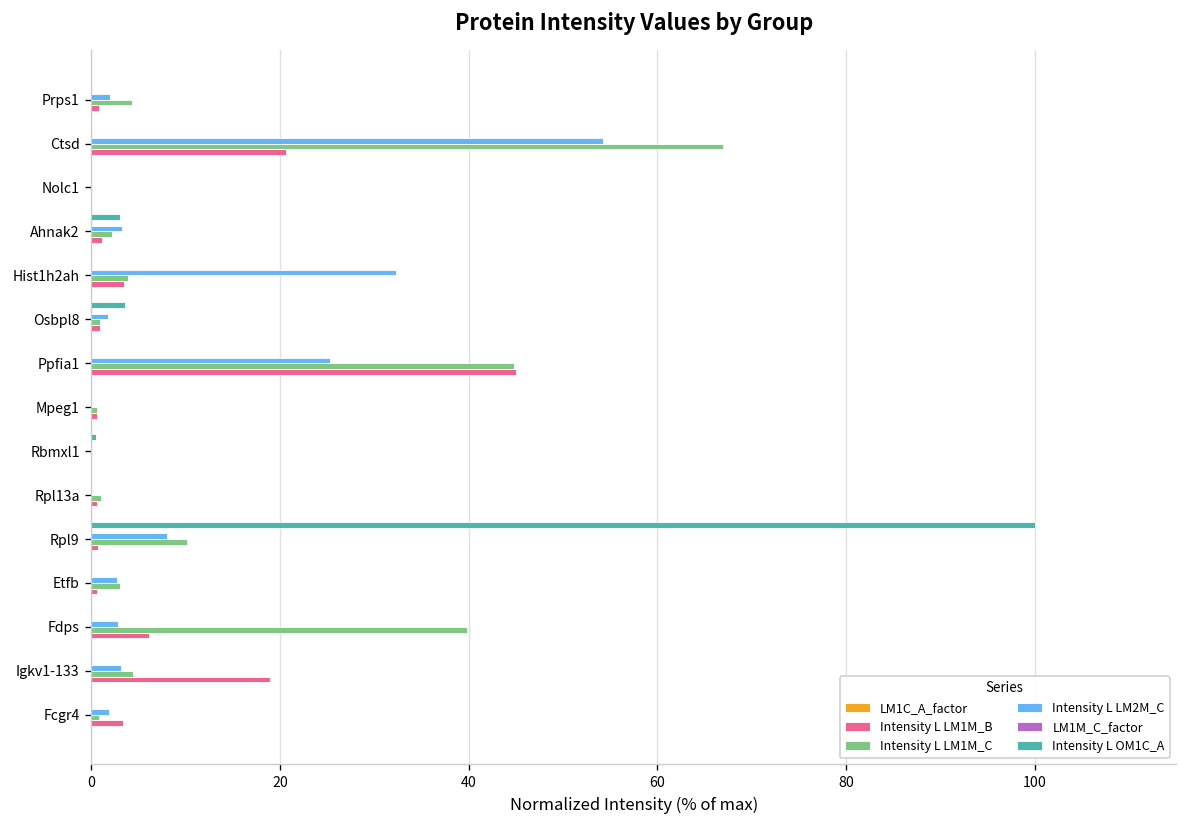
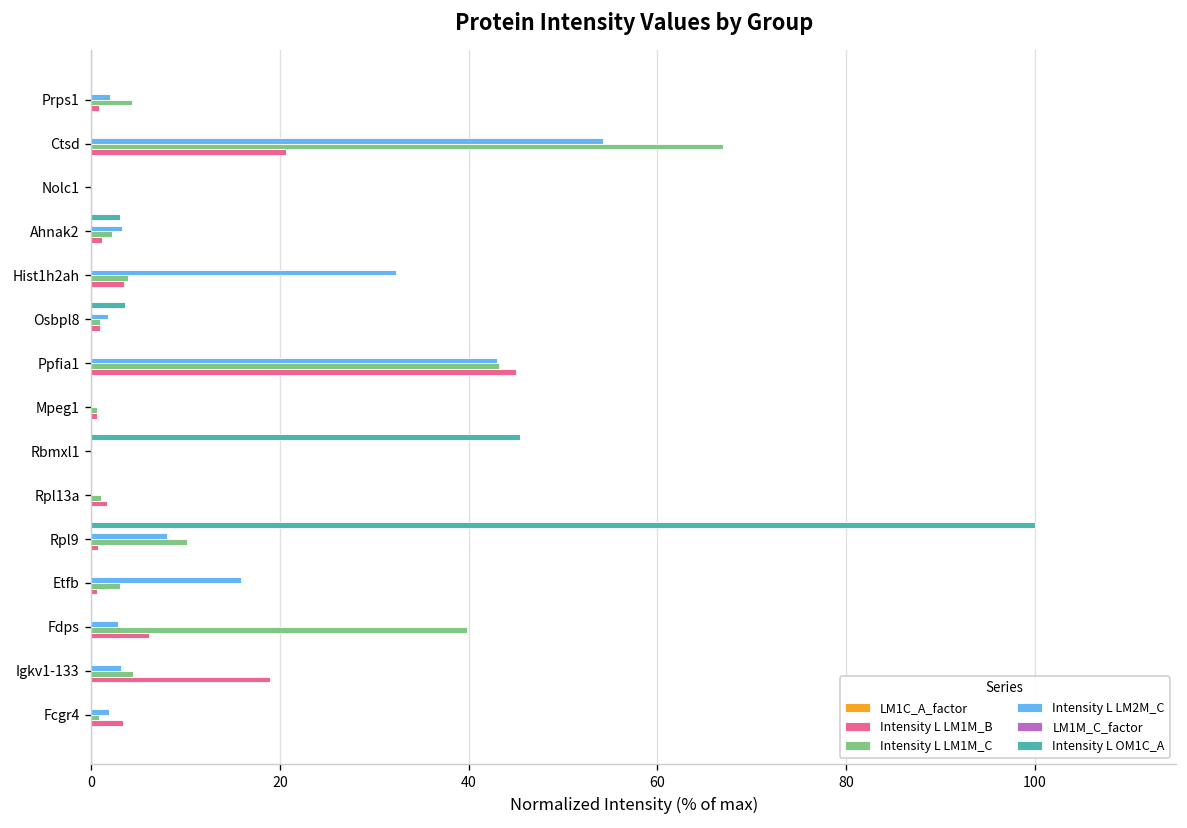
Intensity L LM2M_C, Ppfia1: 25 -> 43
Intensity L LM1M_C, Ppfia1: 45 -> 43
Intensity L OM1C_A, Rbmxl1: 0 -> 45
Intensity L LM1M_B, Rpl13a: 1 -> 2
Intensity L LM2M_C, Etfb: 3 -> 16
